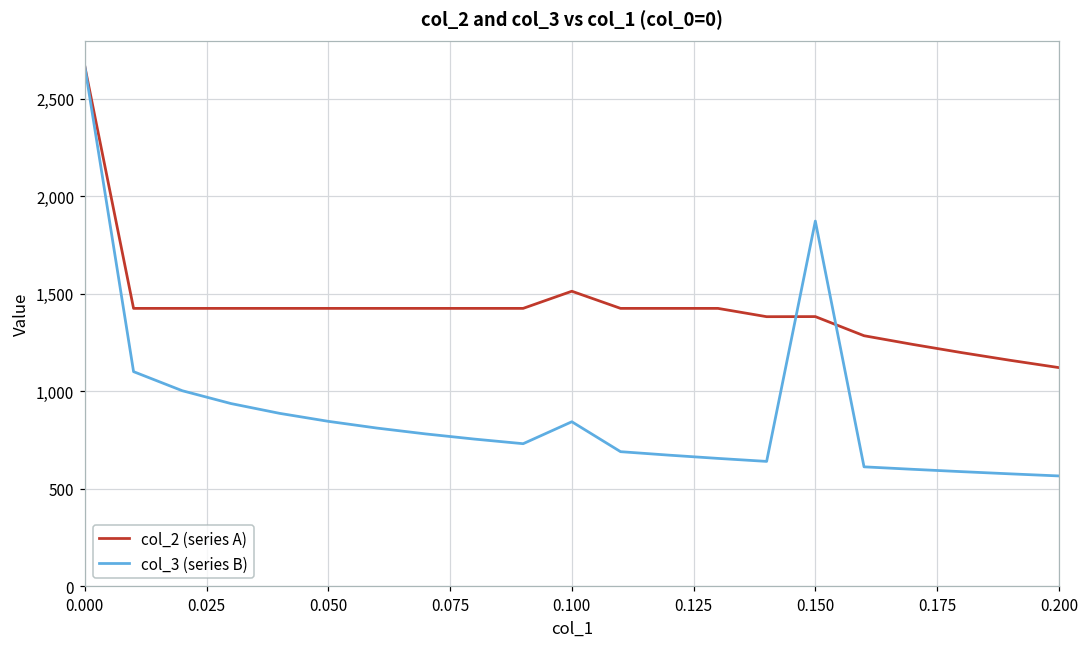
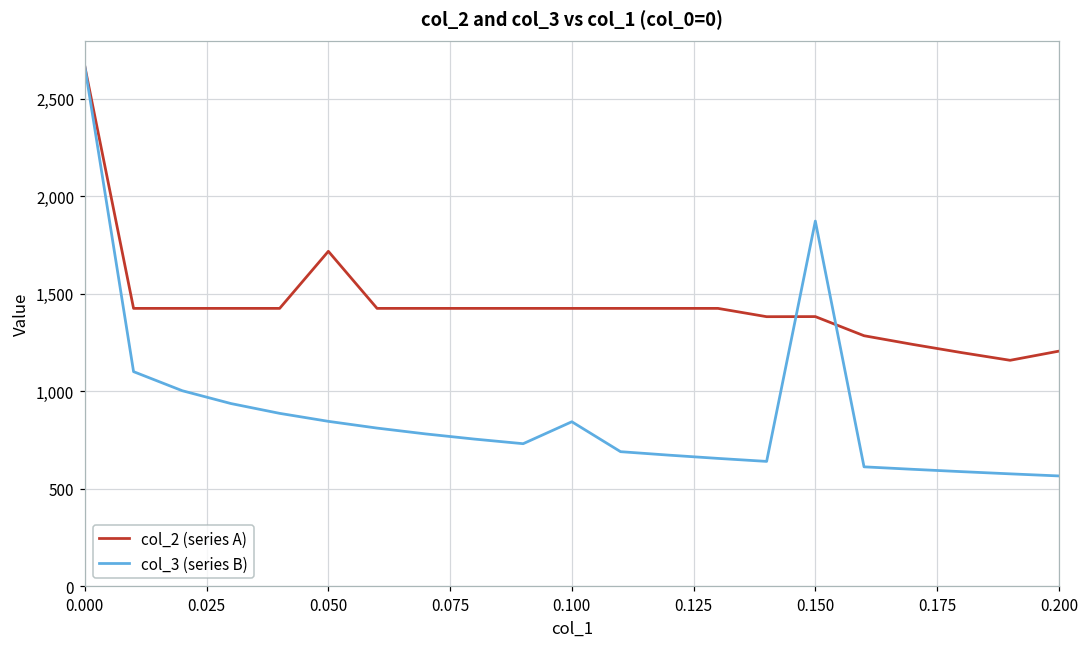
col_2 (series A), 0.050: 1,420 -> 1,720
col_2 (series A), 0.100: 1,510 -> 1,420
col_2 (series A), 0.200: 1,120 -> 1,210
